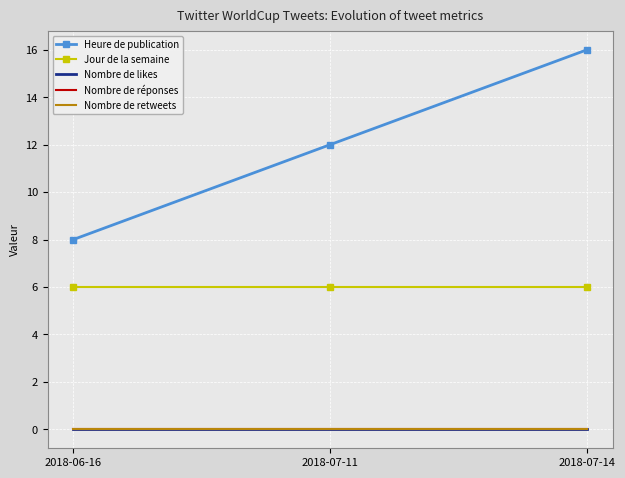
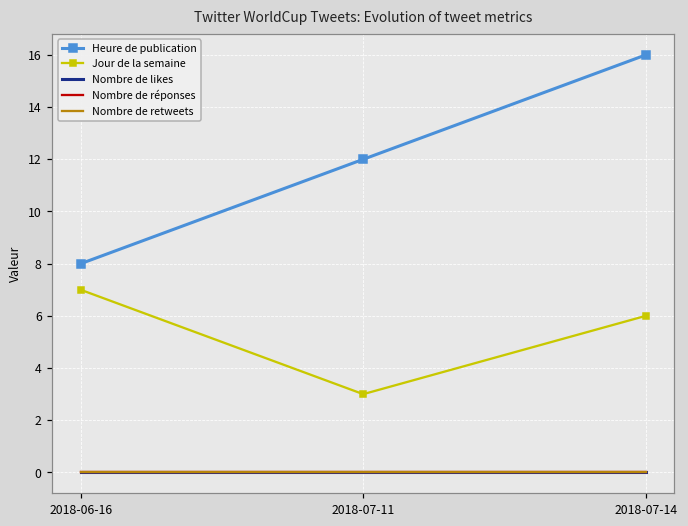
Jour de la semaine, 2018-06-16: 6 -> 7
Jour de la semaine, 2018-07-11: 6 -> 3
